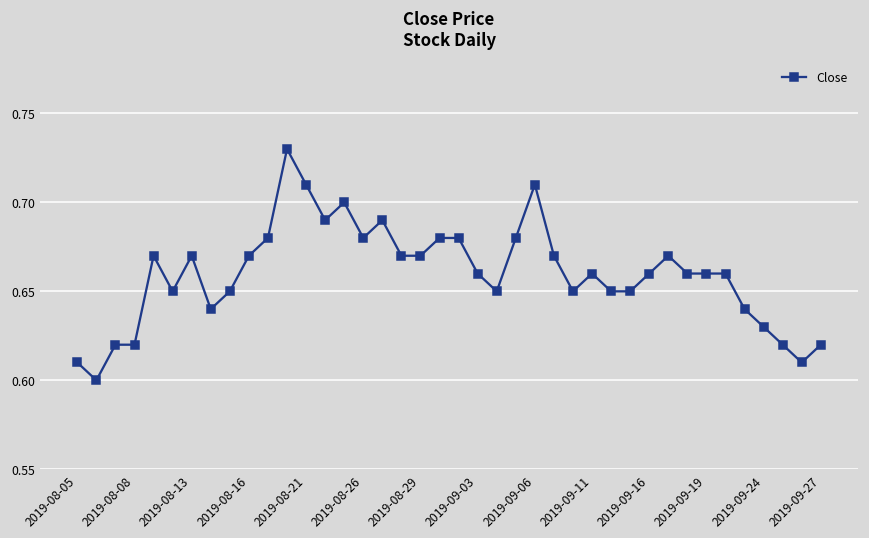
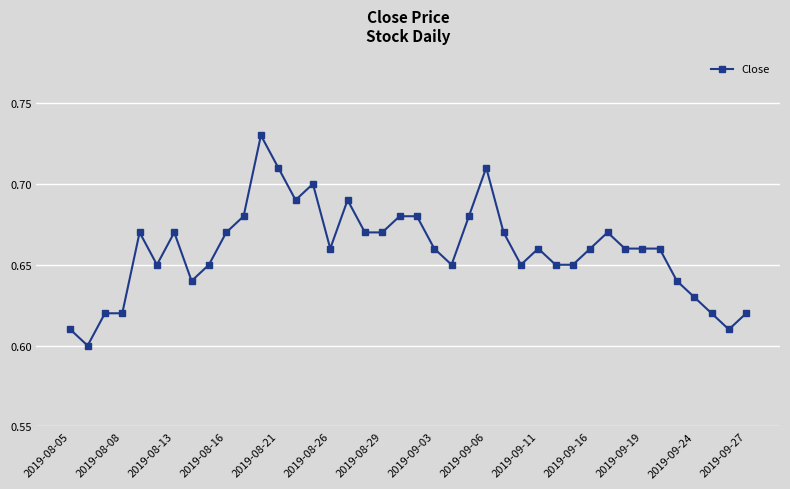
2019-08-26: 0.68 -> 0.66
